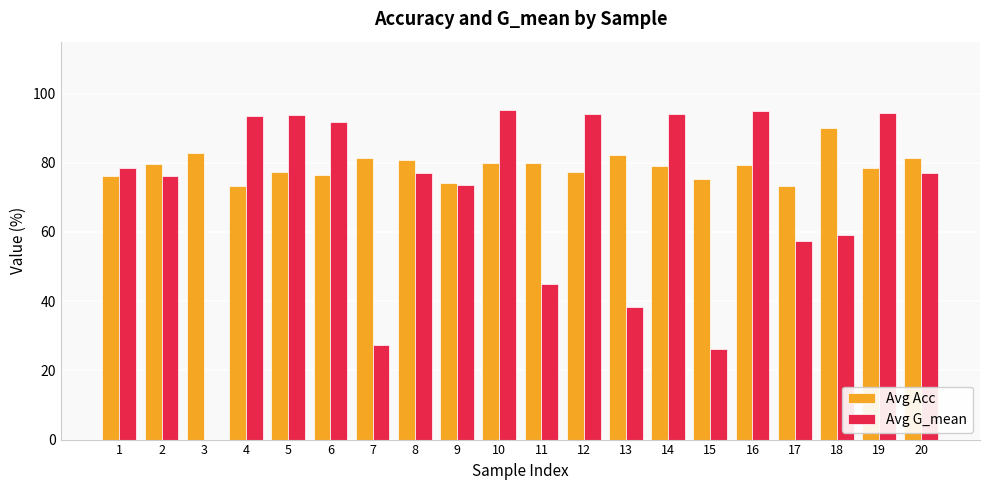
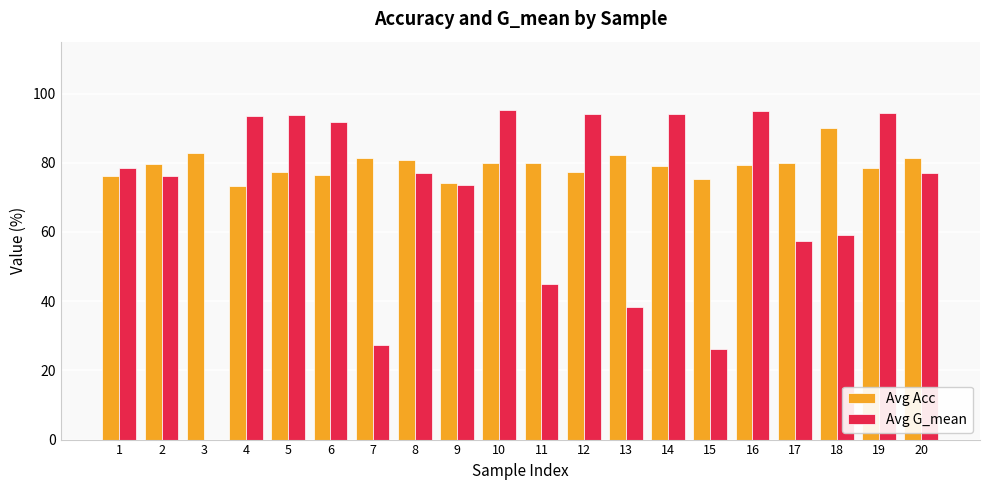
Avg Acc, 17: 73 -> 80
